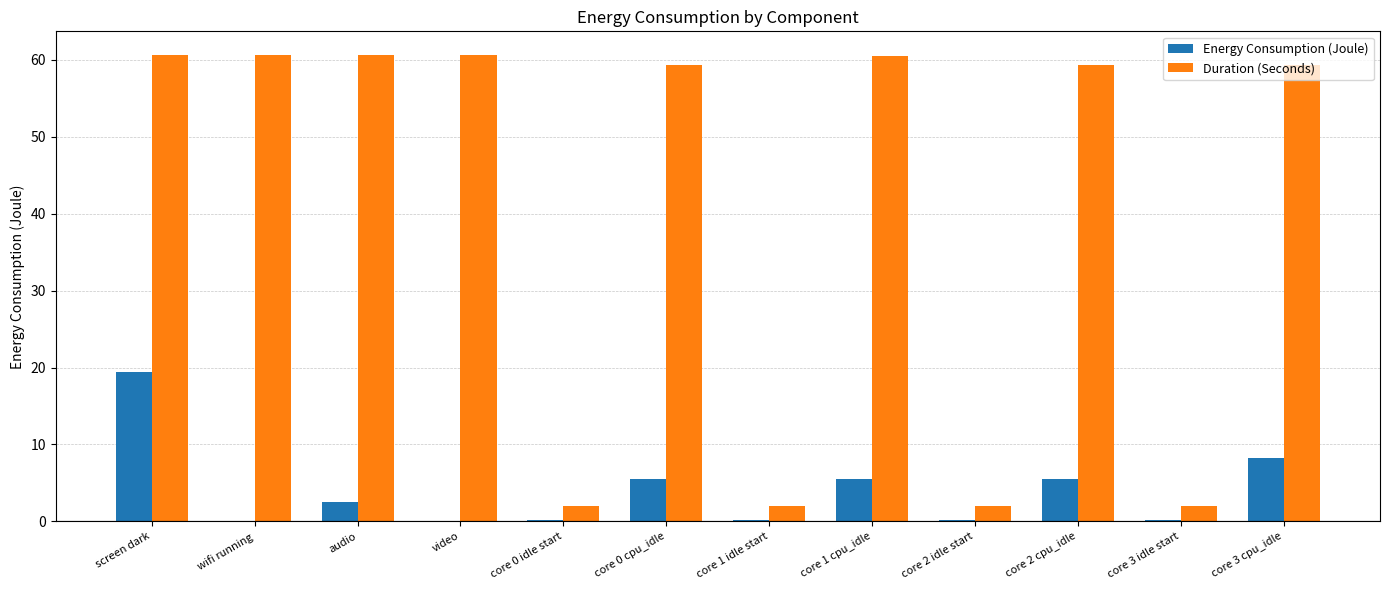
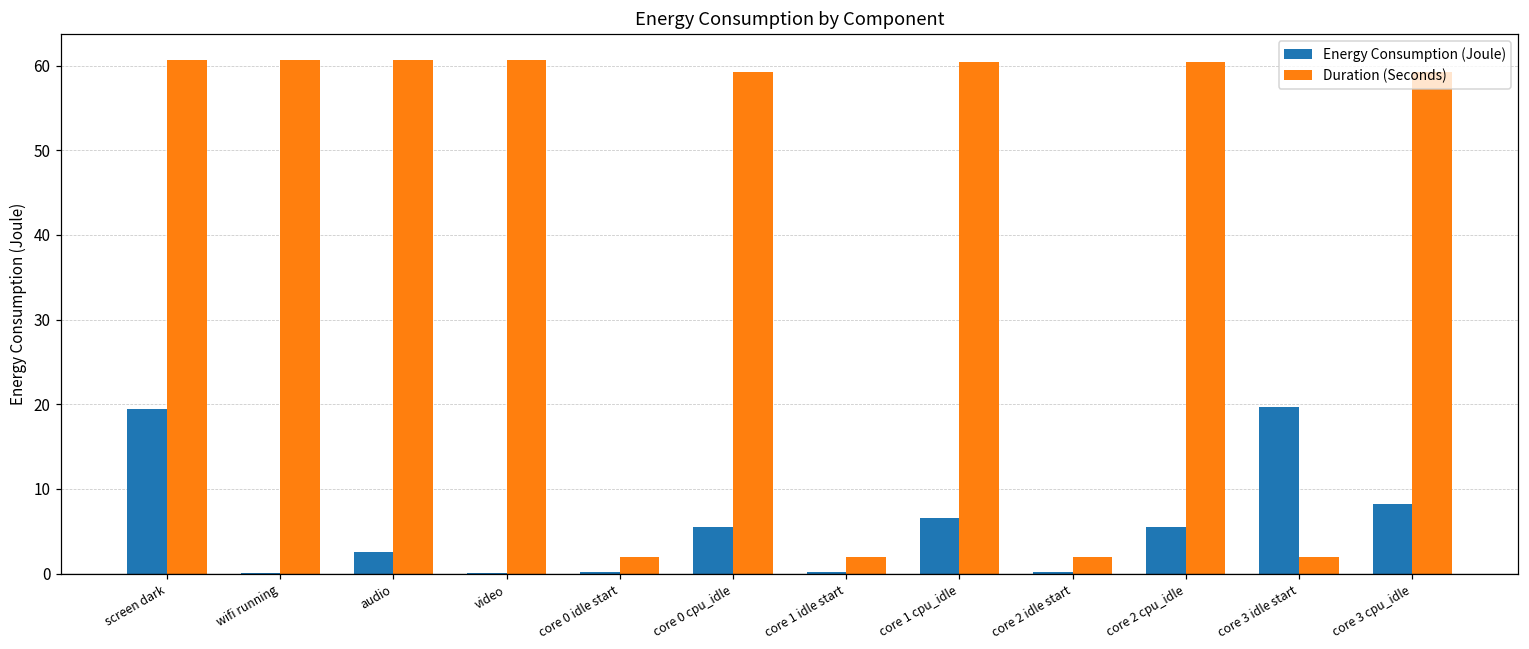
Energy Consumption (Joule), core 1 cpu_idle: 5 -> 7
Duration (Seconds), core 2 cpu_idle: 59 -> 60
Energy Consumption (Joule), core 3 idle start: 0 -> 20
